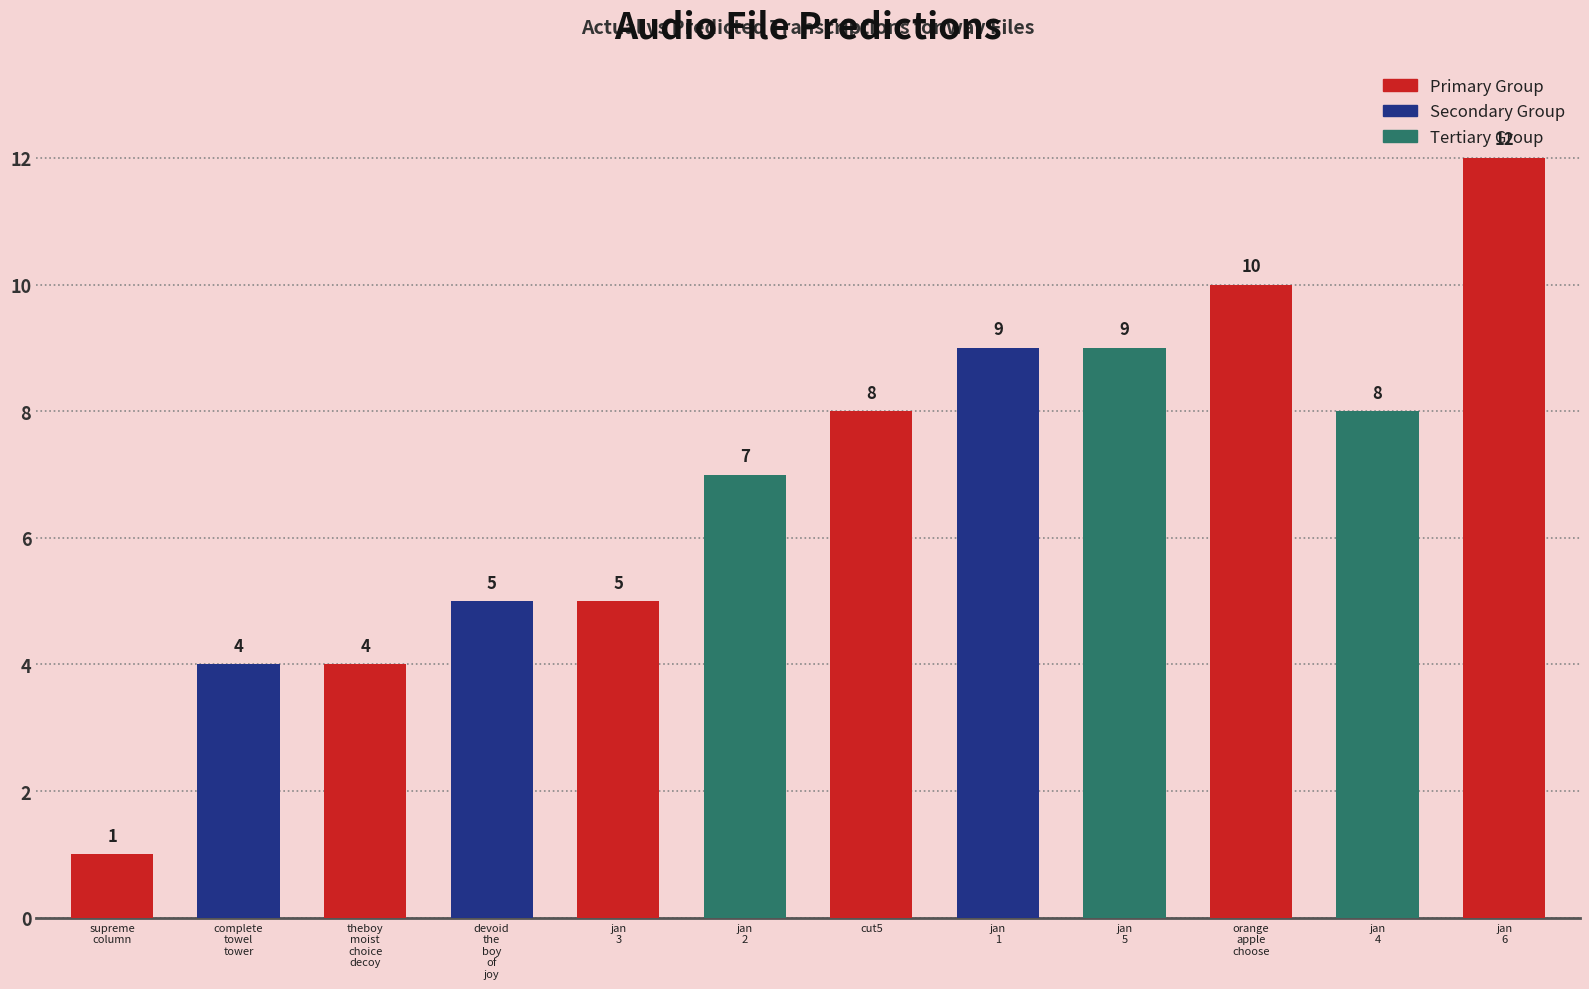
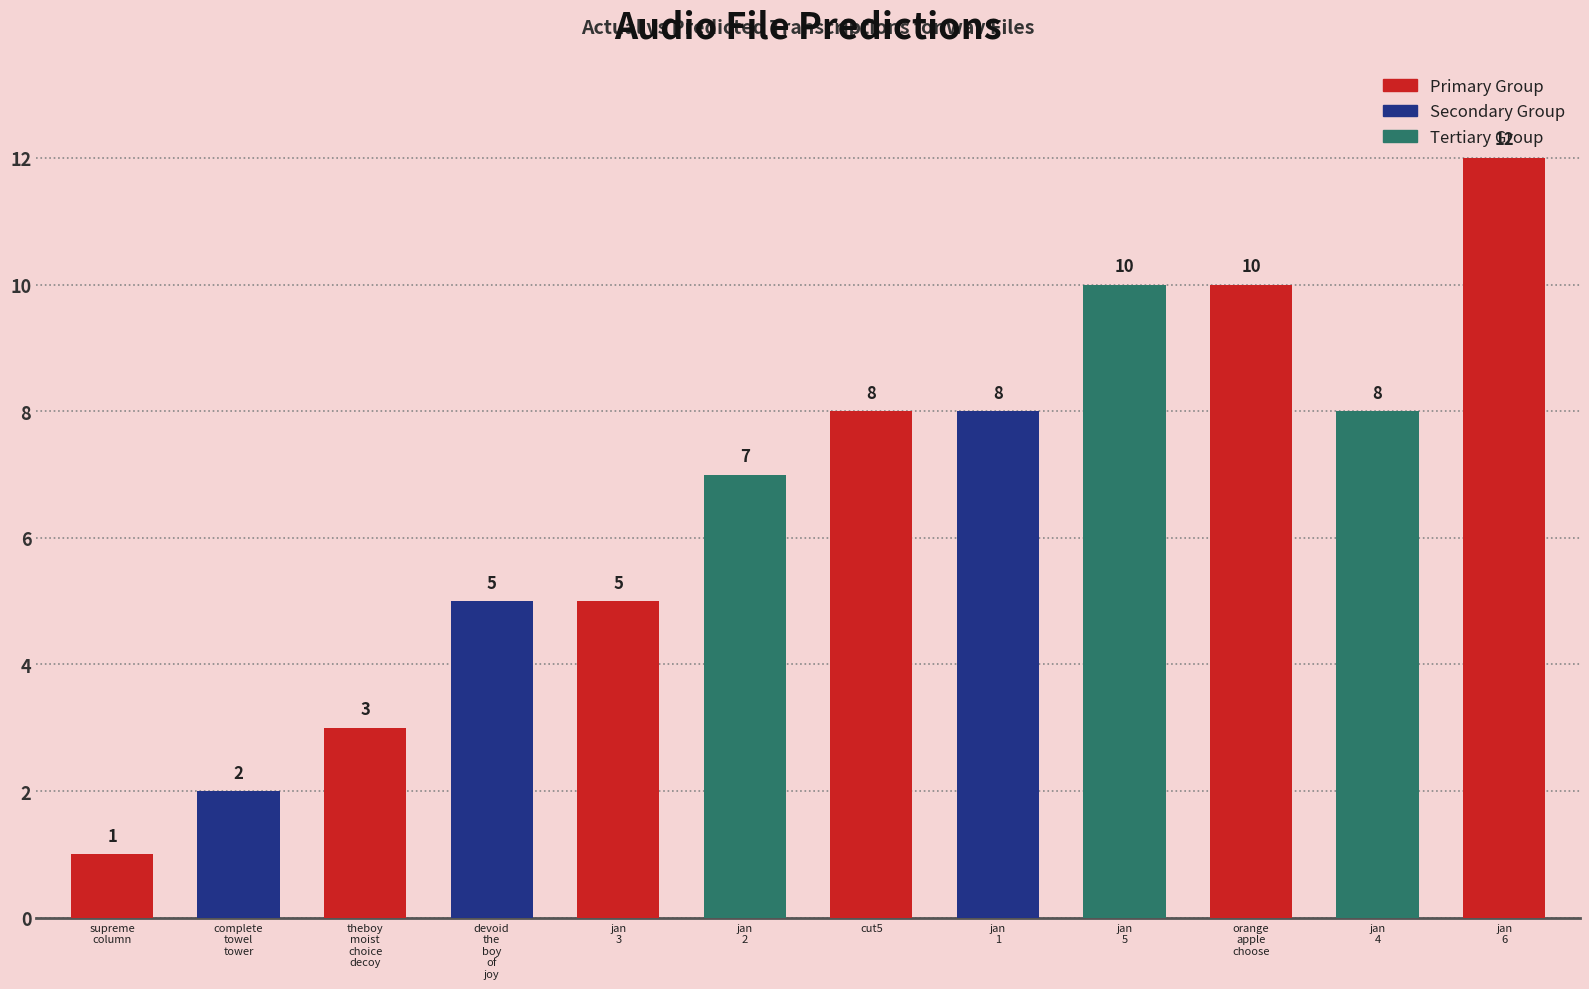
complete towel tower: 4 -> 2
theboy moist choice decoy: 4 -> 3
jan 1: 9 -> 8
jan 5: 9 -> 10
